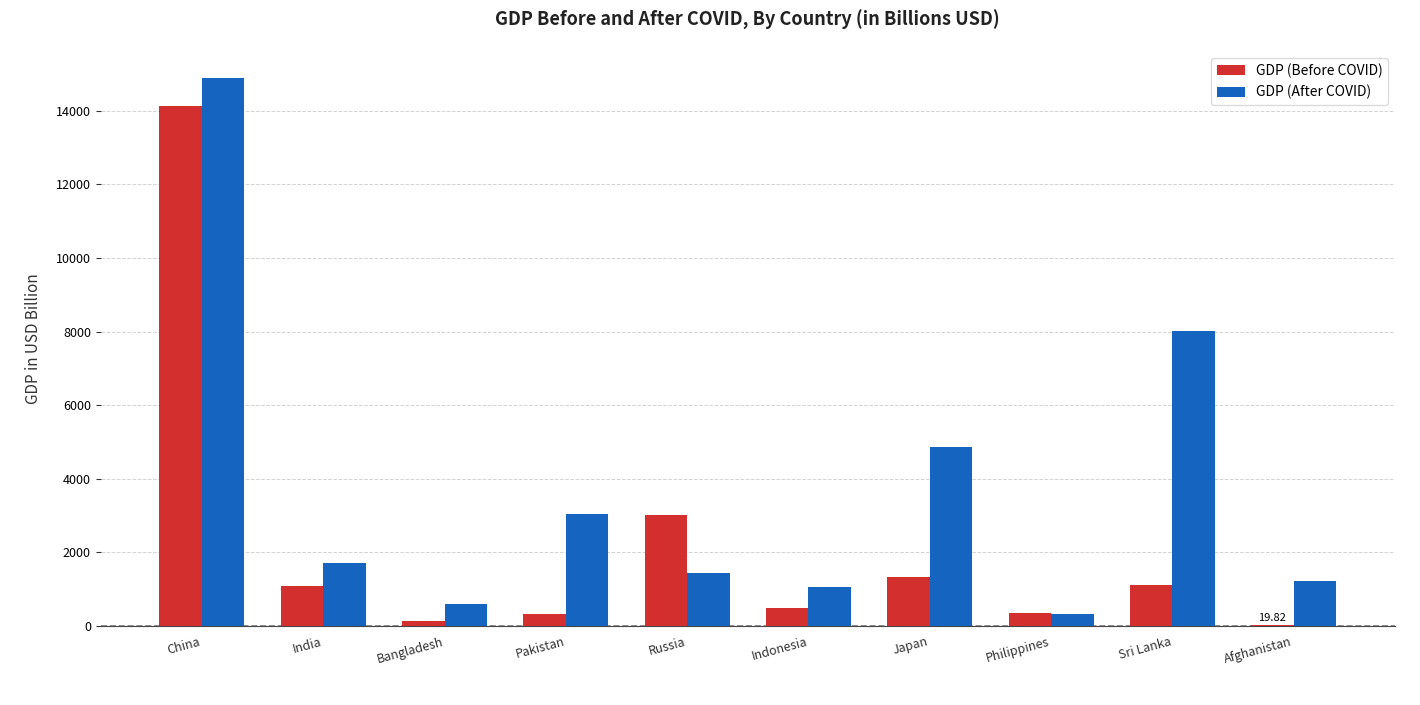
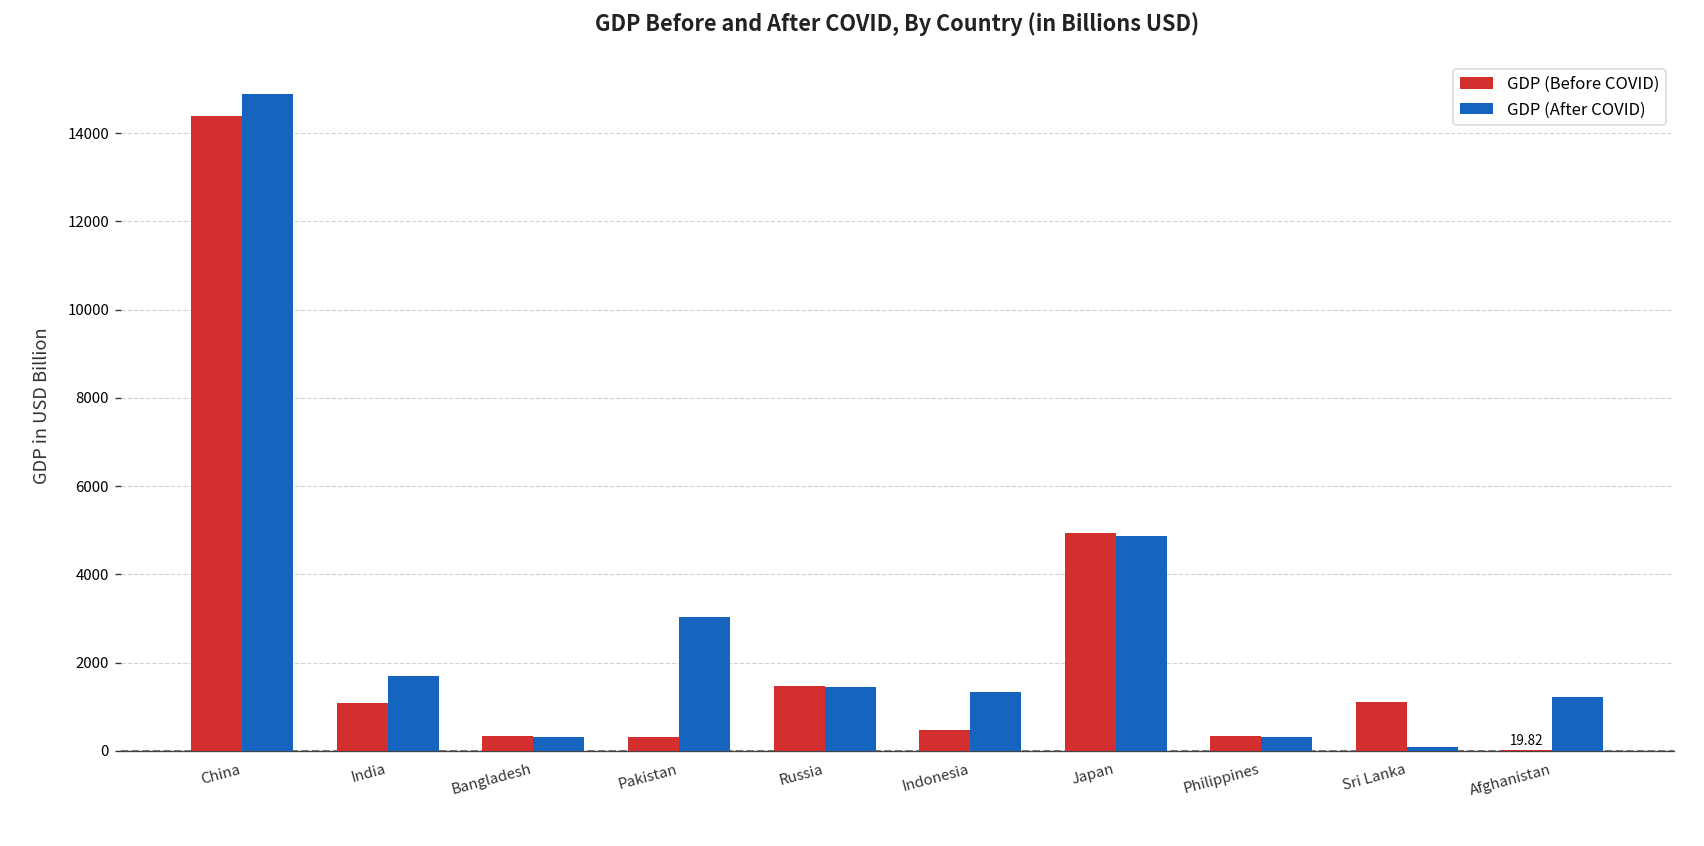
GDP (Before COVID), China: 14100 -> 14400
GDP (Before COVID), Bangladesh: 100 -> 300
GDP (After COVID), Bangladesh: 600 -> 300
GDP (Before COVID), Russia: 3000 -> 1500
GDP (After COVID), Indonesia: 1100 -> 1300
GDP (Before COVID), Japan: 1300 -> 4900
GDP (After COVID), Sri Lanka: 8000 -> 100
